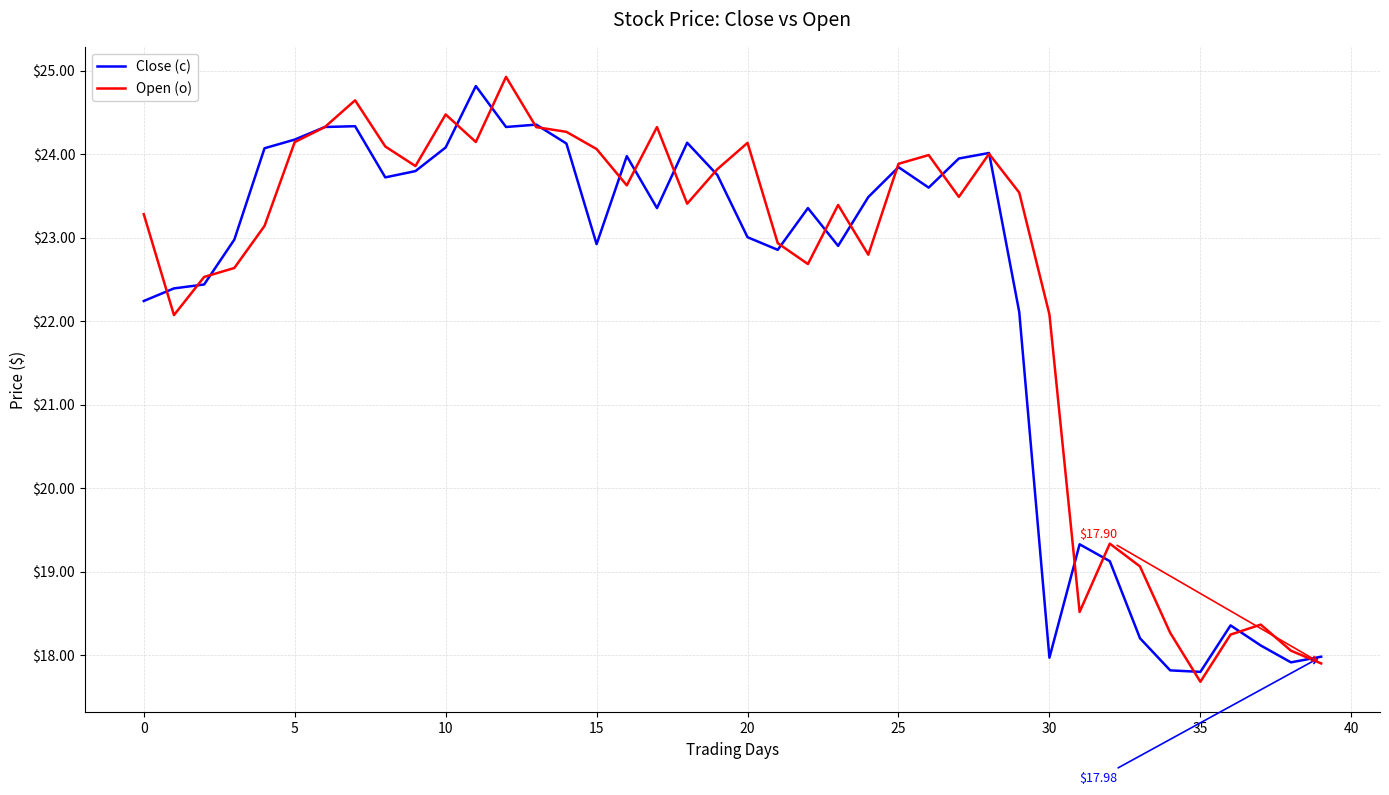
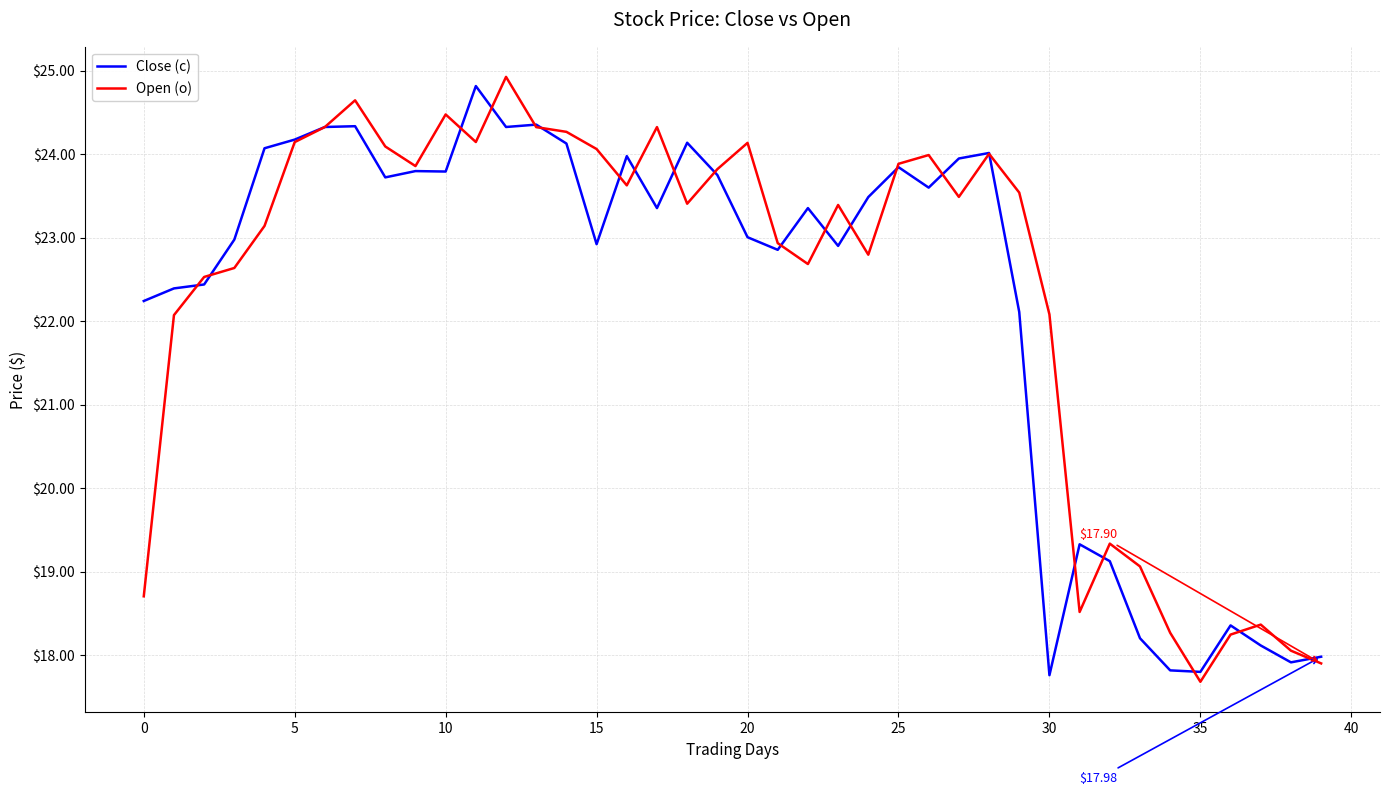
Open (o), 0: $23.3 -> $18.7
Close (c), 10: $24.1 -> $23.8
Close (c), 30: $18.0 -> $17.8
